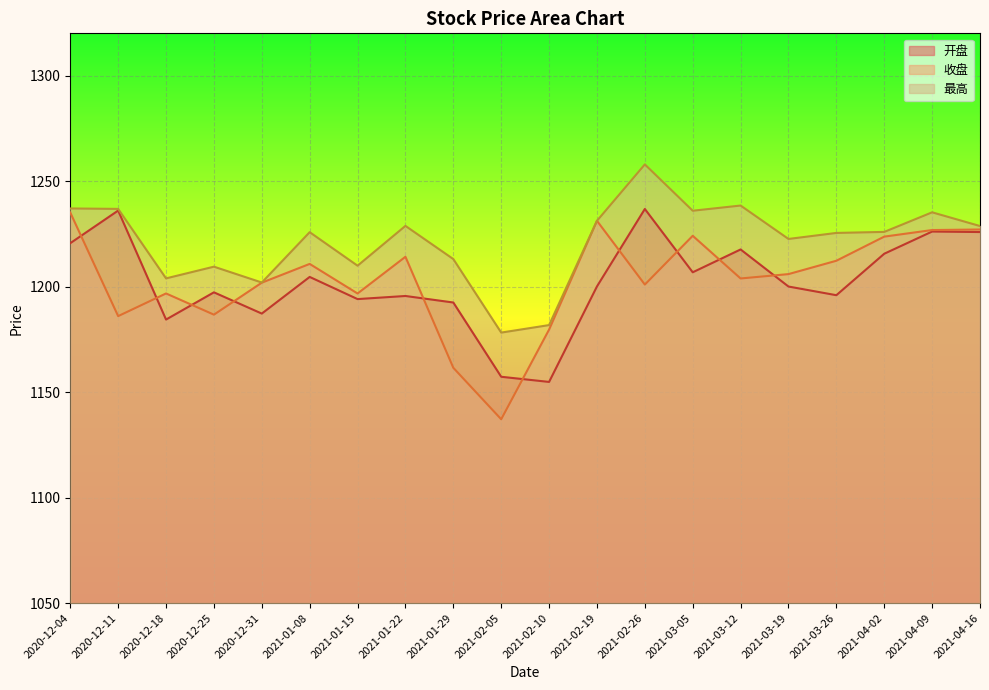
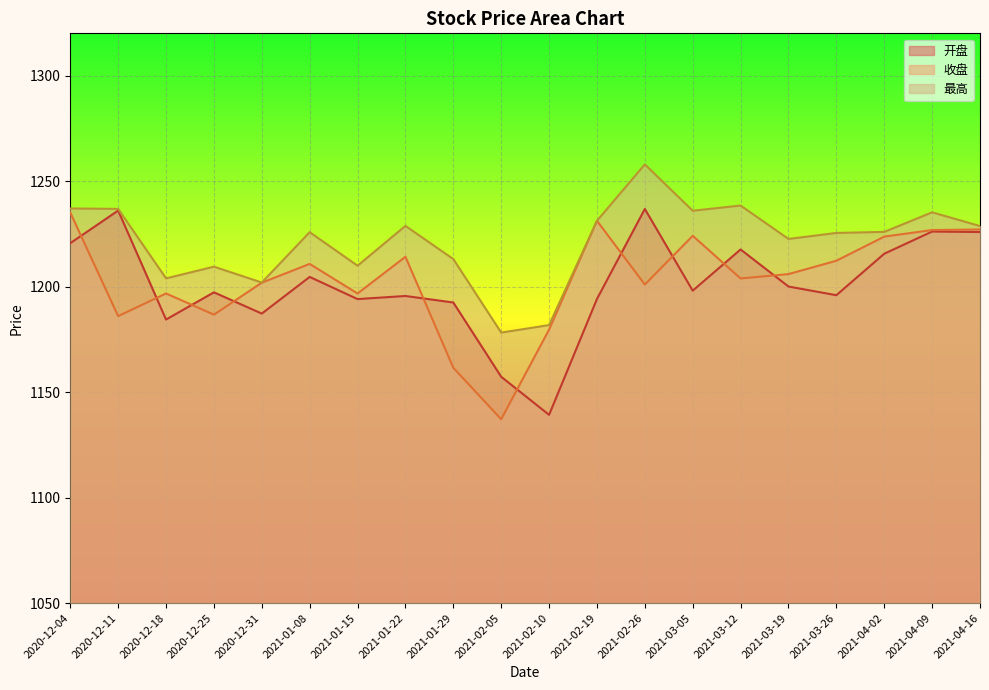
开盘, 2021-02-10: 1155 -> 1139
开盘, 2021-02-19: 1200 -> 1194
开盘, 2021-03-05: 1207 -> 1198
